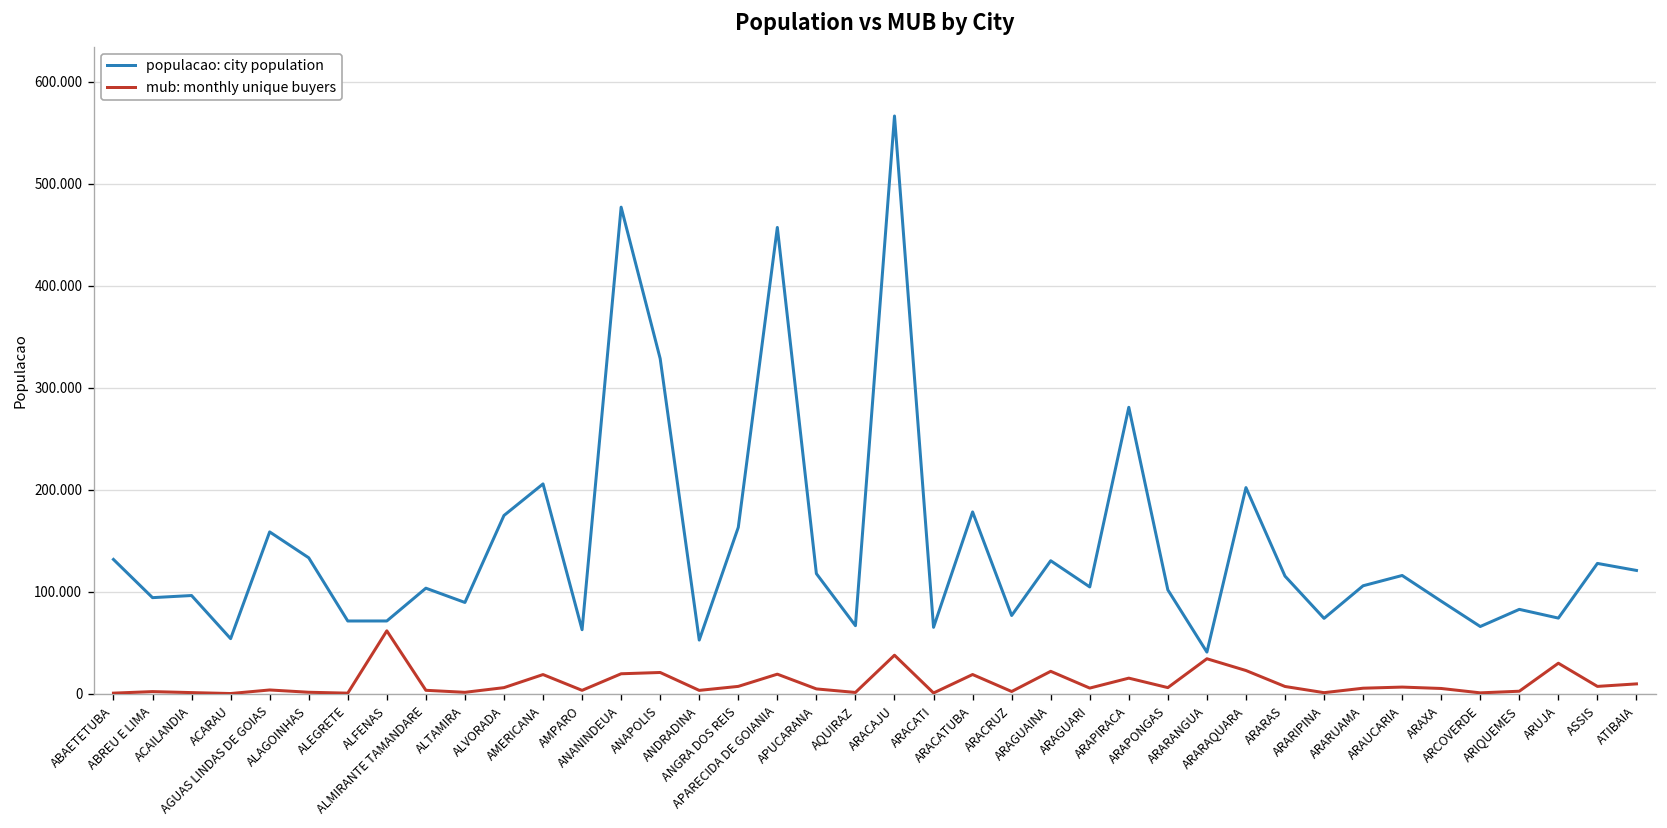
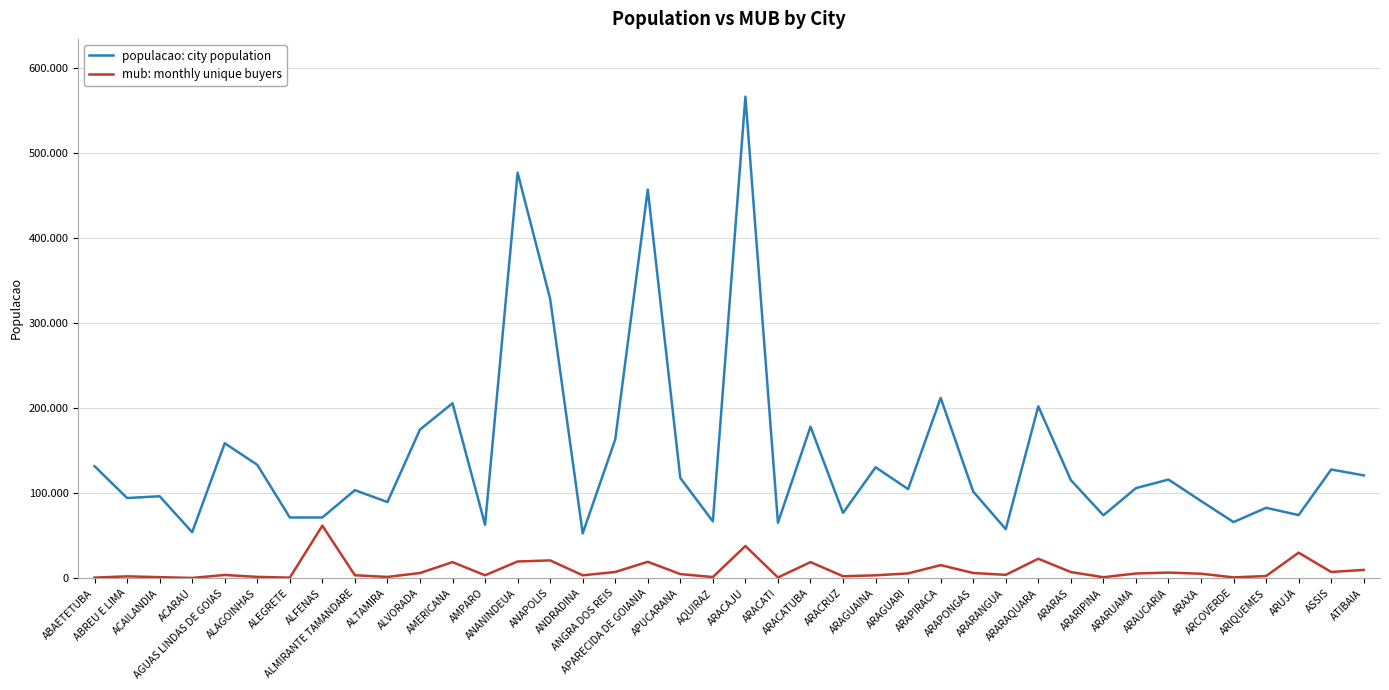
mub: monthly unique buyers, ARAGUAINA: 20 -> 0
populacao: city population, ARAPIRACA: 280 -> 210
populacao: city population, ARARANGUA: 40 -> 60
mub: monthly unique buyers, ARARANGUA: 30 -> 0
